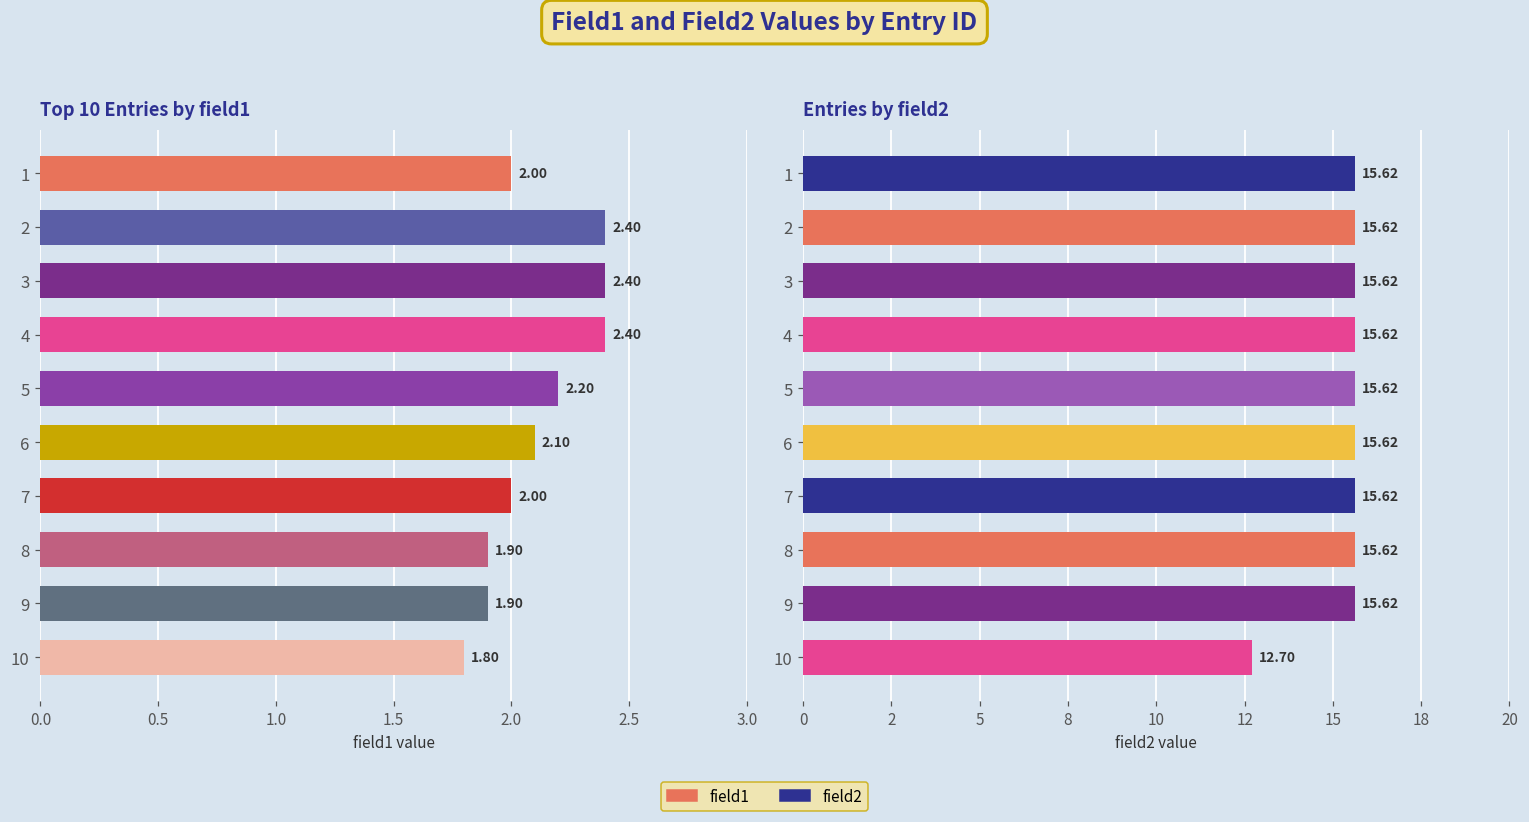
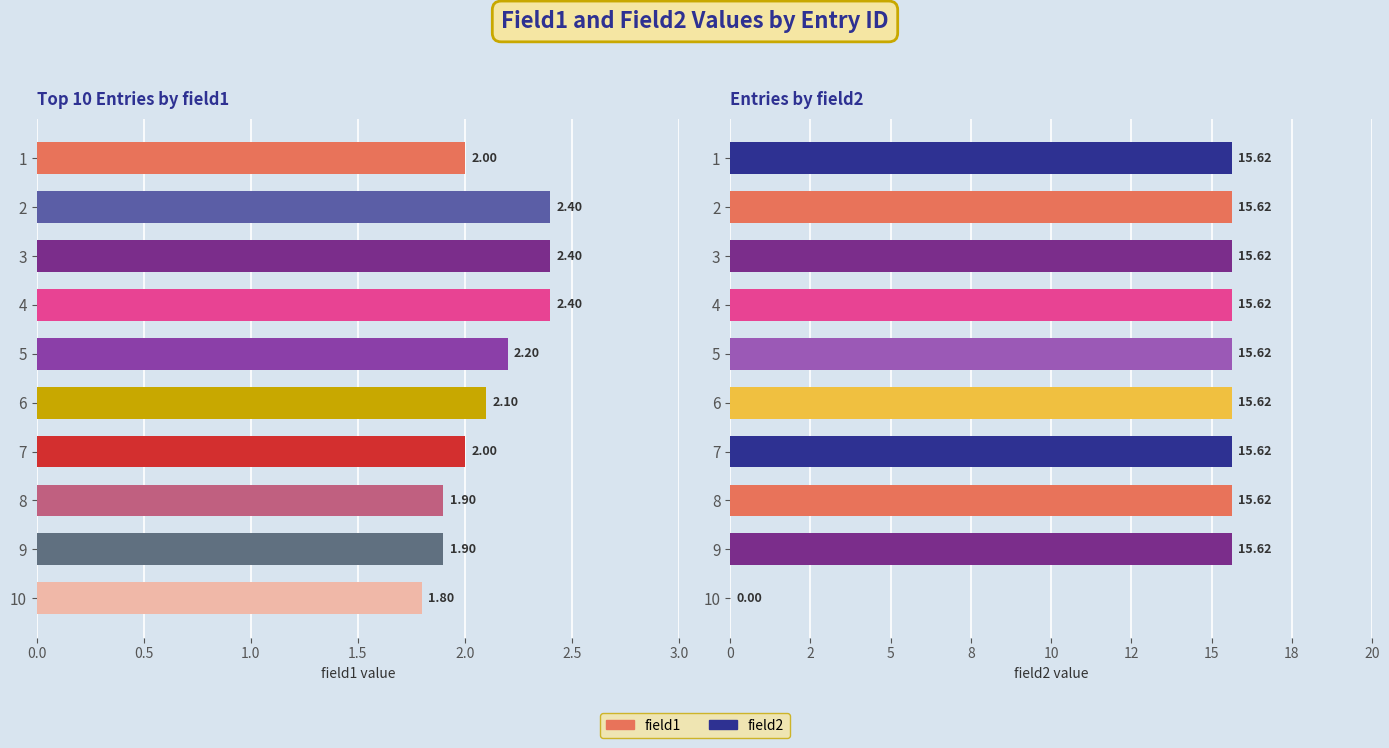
Entries by field2, 10: 12.70 -> 0.00
